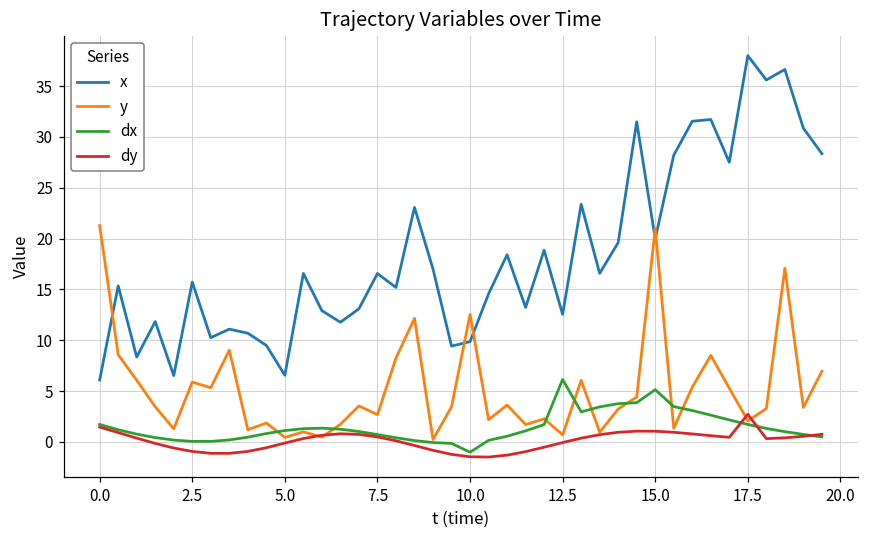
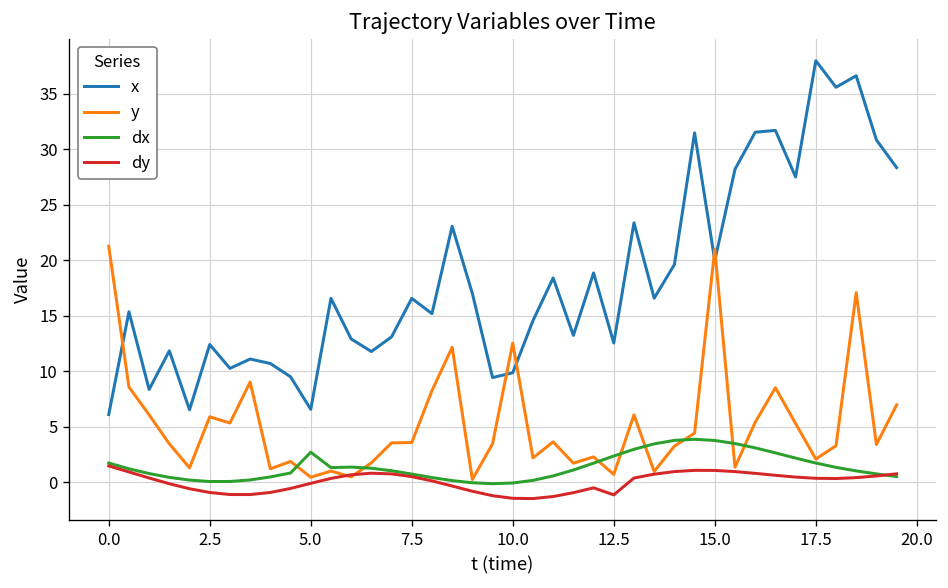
x, 2.5: 16 -> 12
dx, 5.0: 1 -> 3
y, 7.5: 3 -> 4
dx, 10.0: -1 -> 0
dx, 12.5: 6 -> 2
dy, 12.5: 0 -> -1
dx, 15.0: 5 -> 4
dy, 17.5: 3 -> 0
